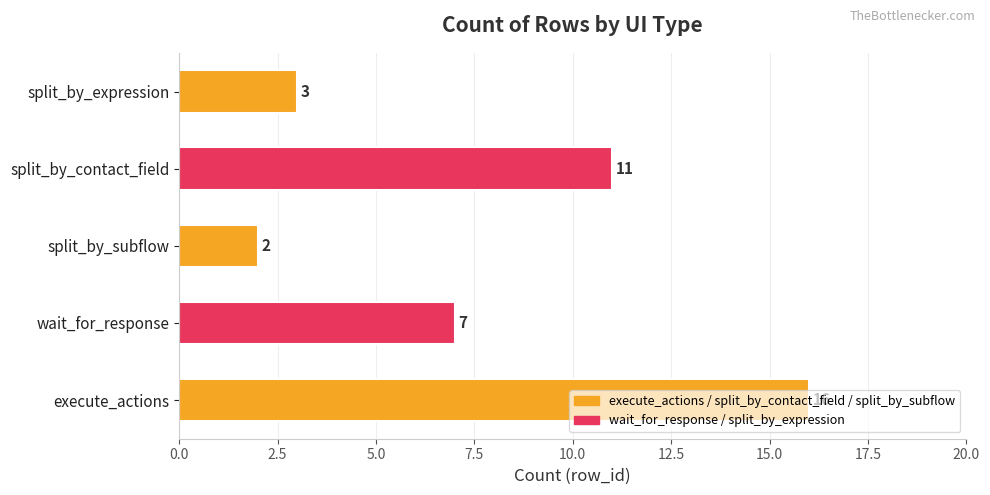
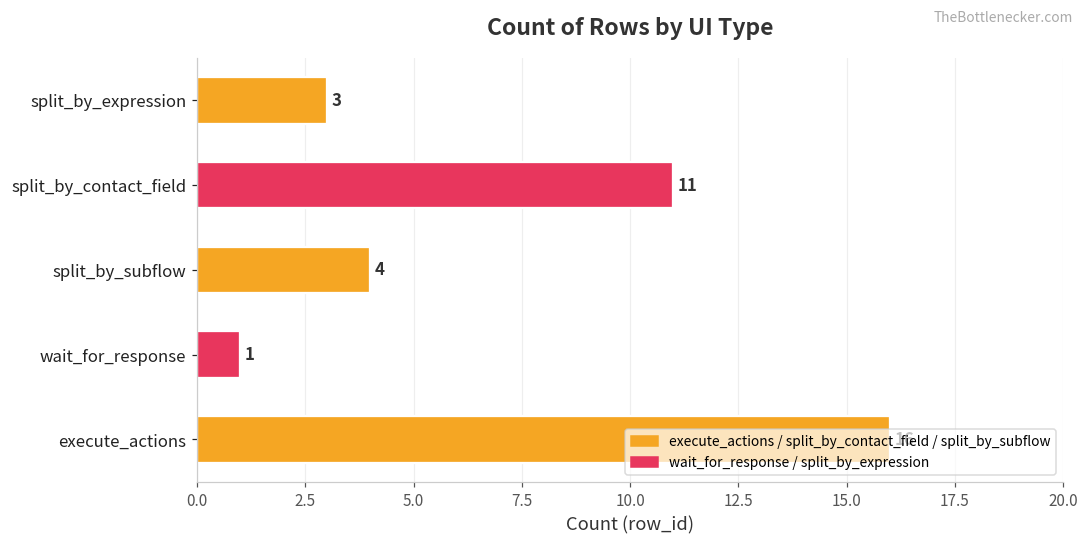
split_by_subflow: 2 -> 4
wait_for_response: 7 -> 1
